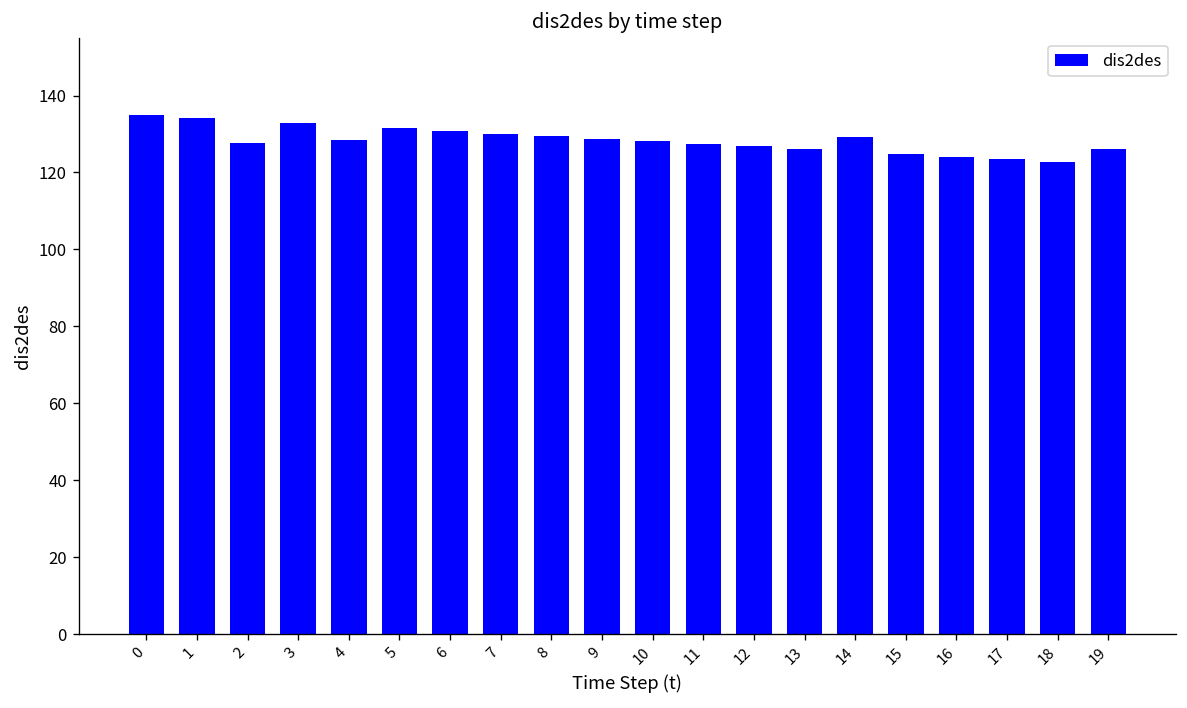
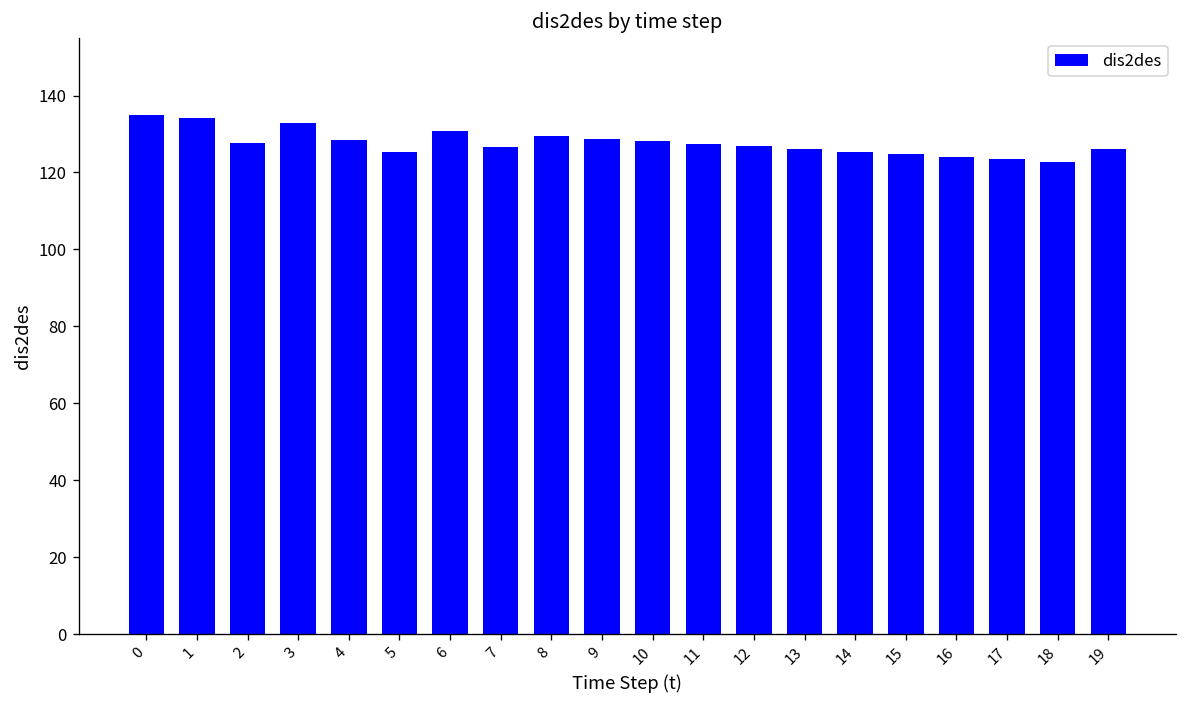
5: 131 -> 125
7: 130 -> 127
14: 129 -> 125
